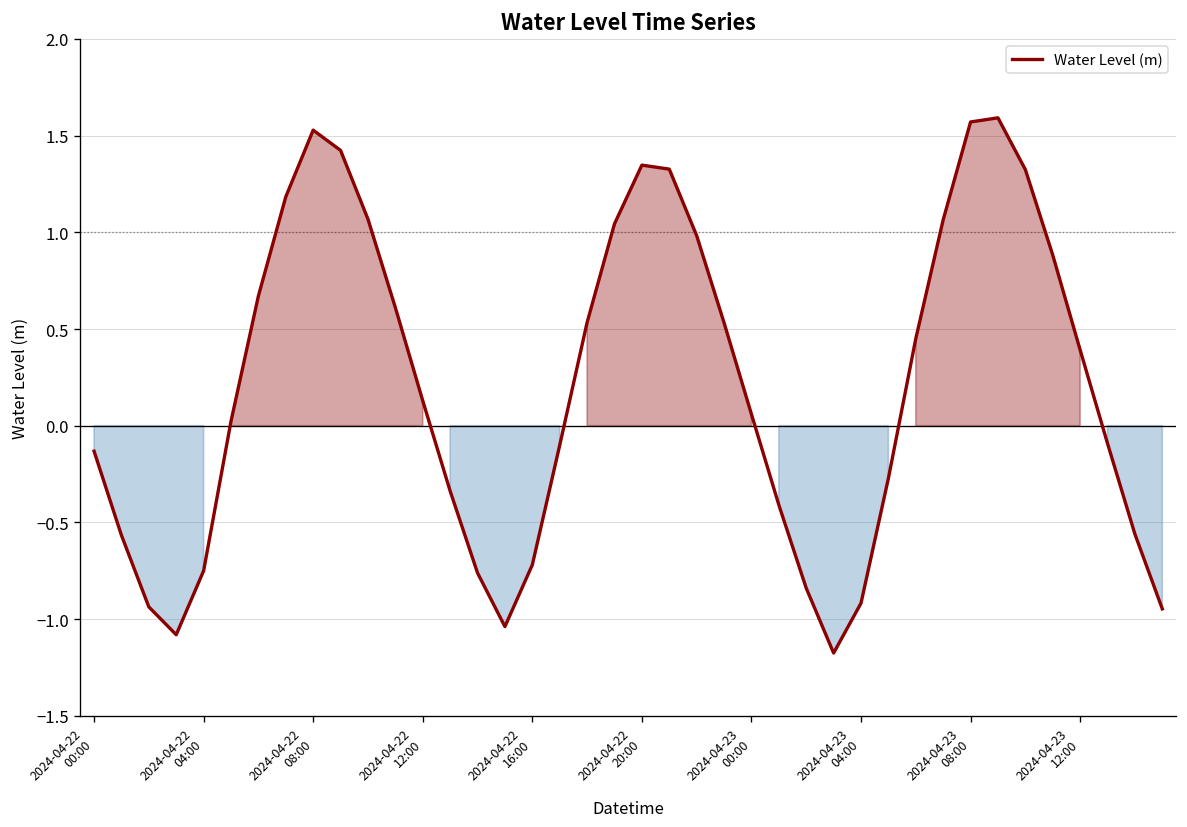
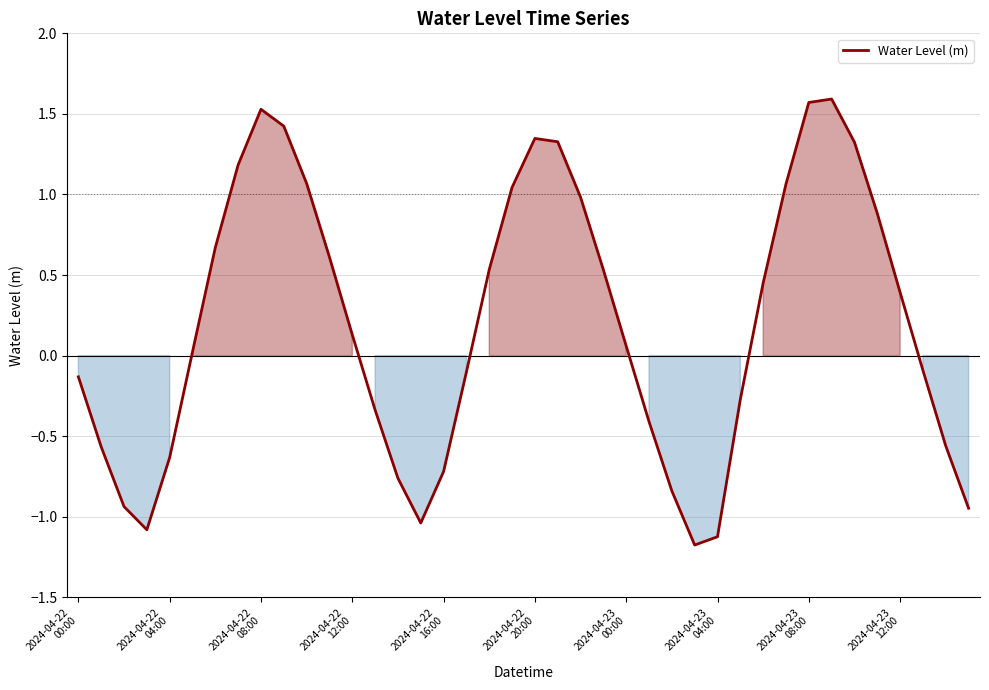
2024-04-22 04:00: -0.75 -> -0.63
2024-04-23 04:00: -0.92 -> -1.12
